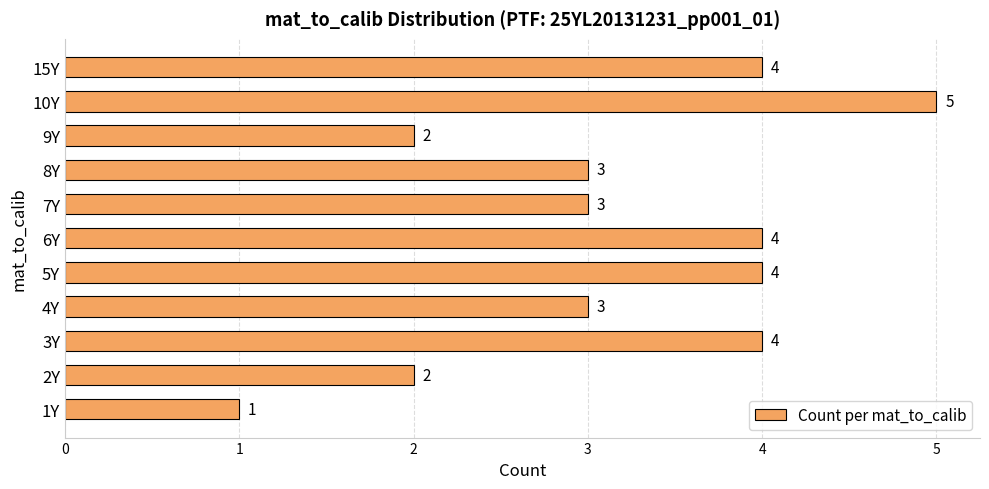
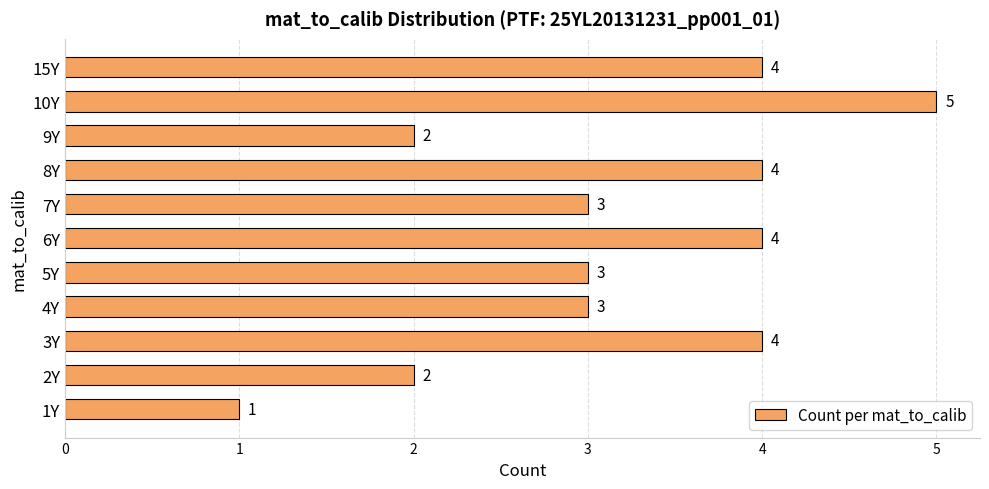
8Y: 3 -> 4
5Y: 4 -> 3
